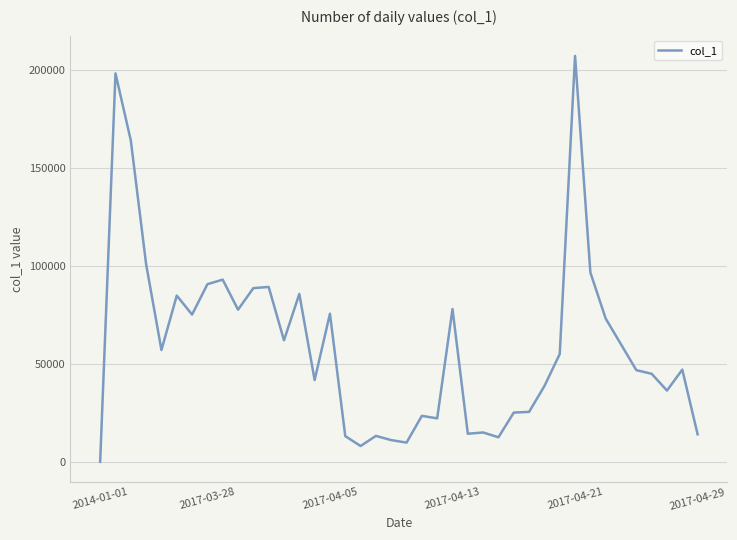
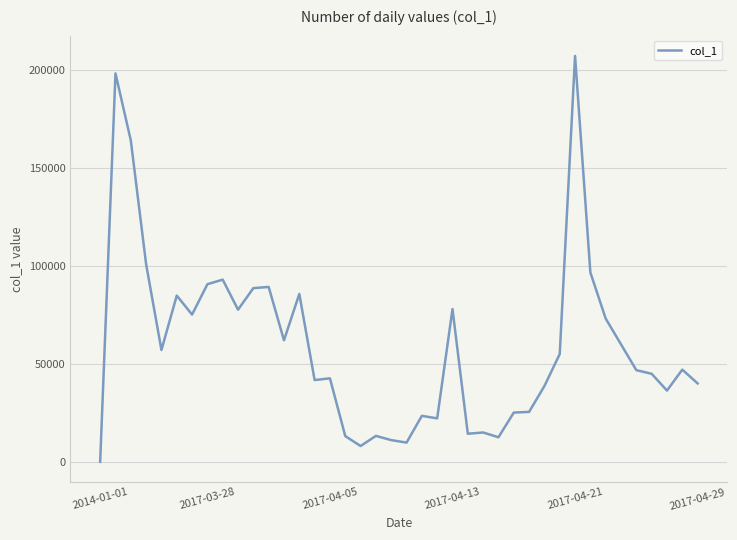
2017-04-05: 76000 -> 43000
2017-04-29: 14000 -> 40000
